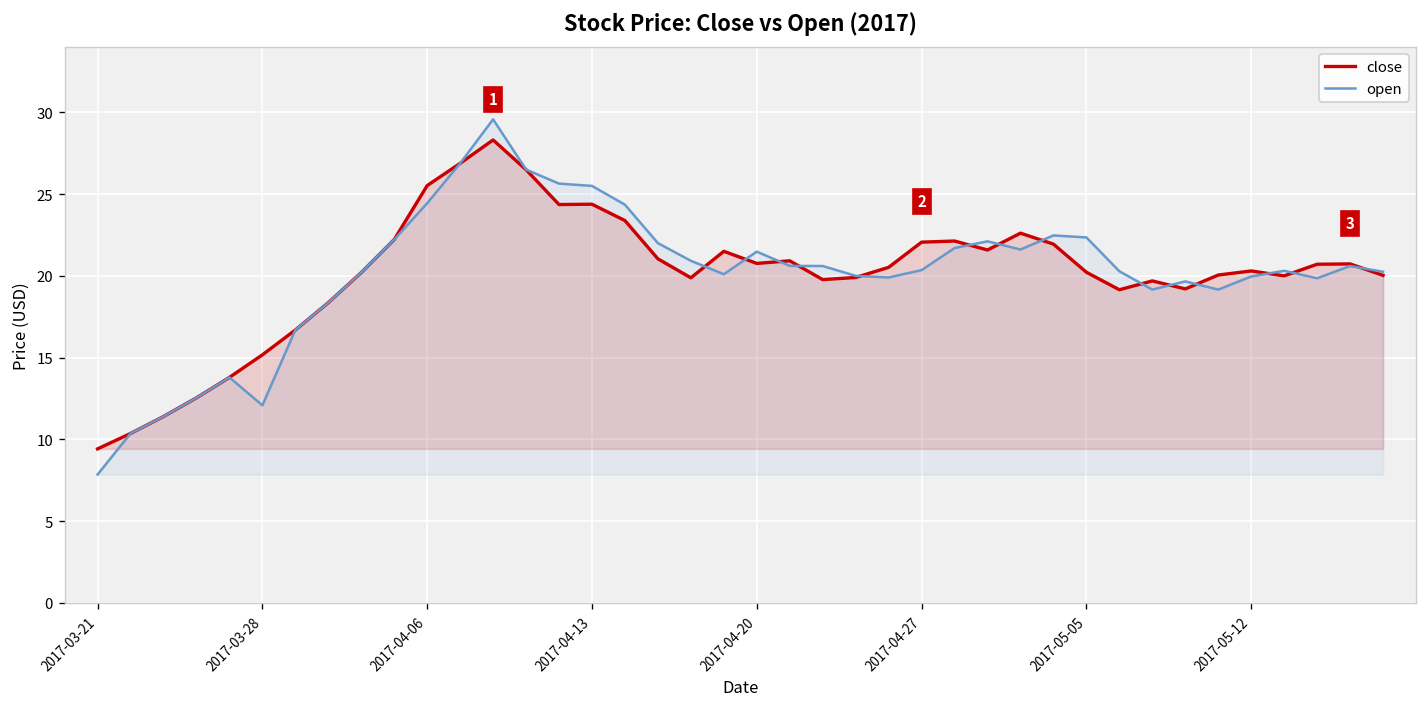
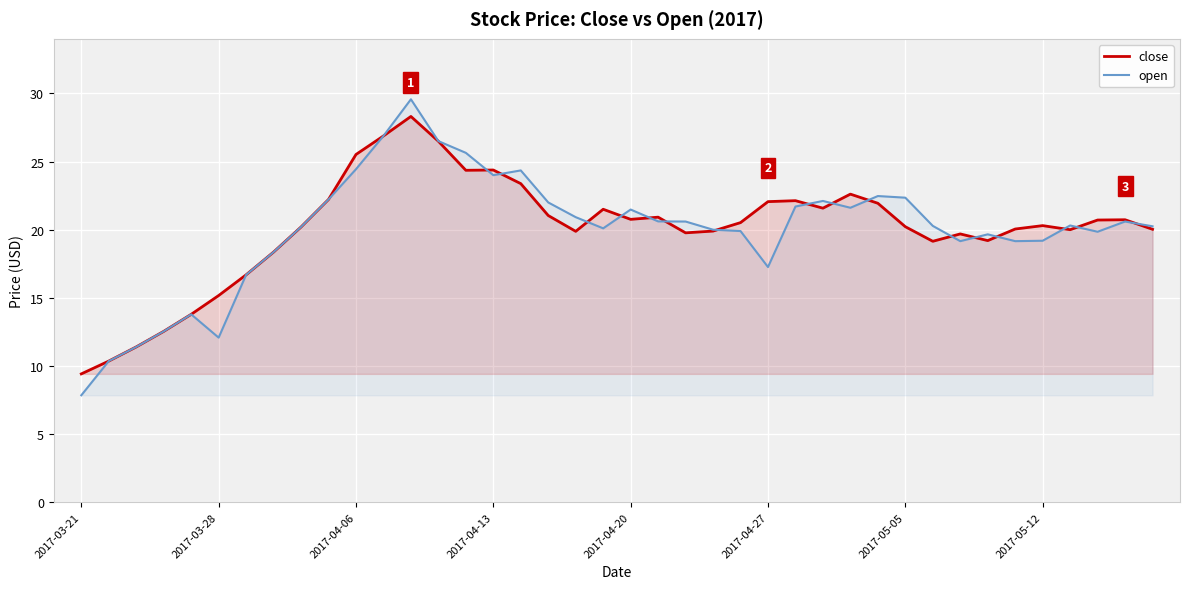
open, 2017-04-13: 25.5 -> 24.0
open, 2017-04-27: 20.4 -> 17.3
open, 2017-05-12: 20.0 -> 19.2
